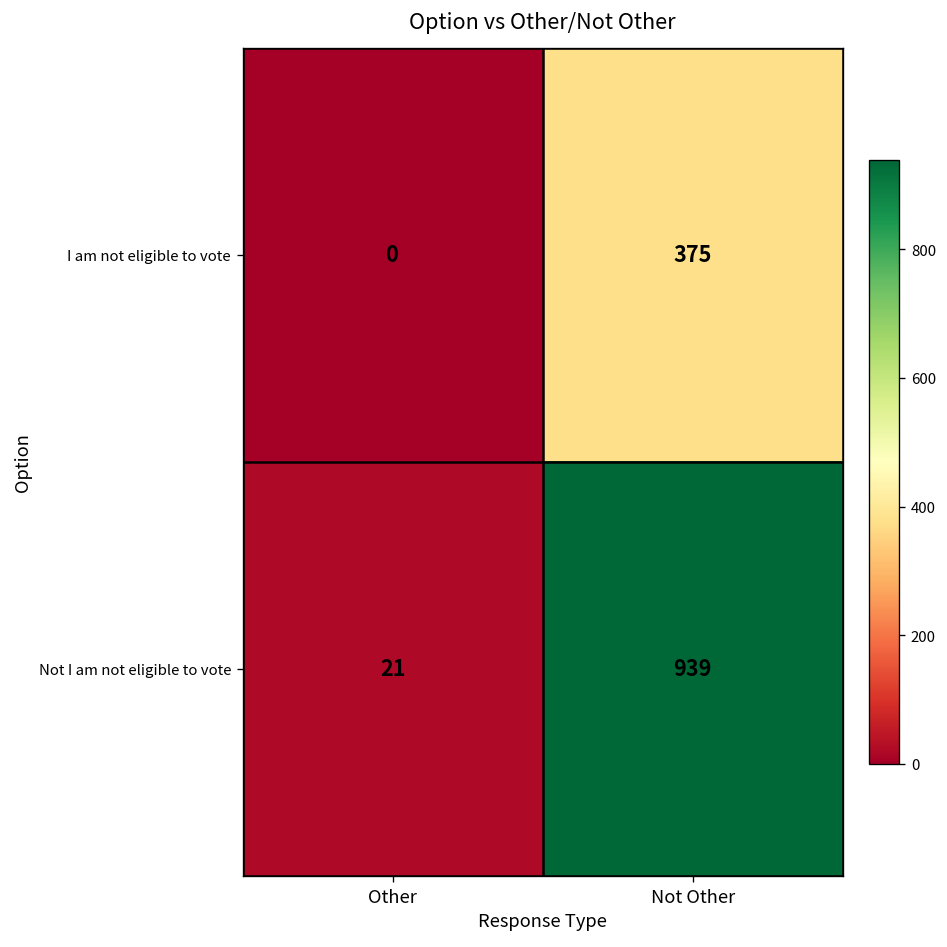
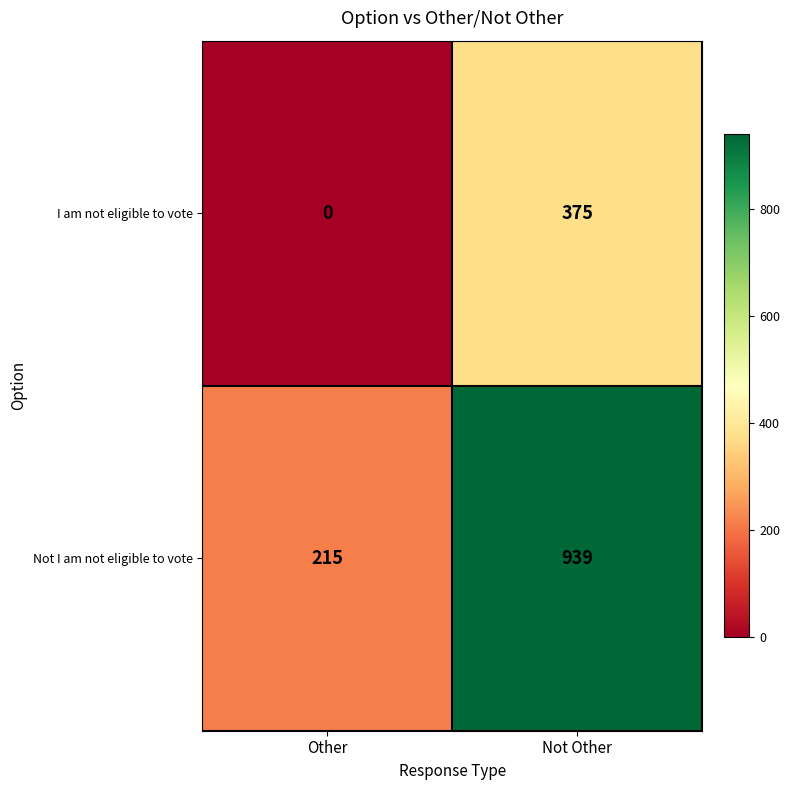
Not I am not eligible to vote, Other: 21 -> 215
